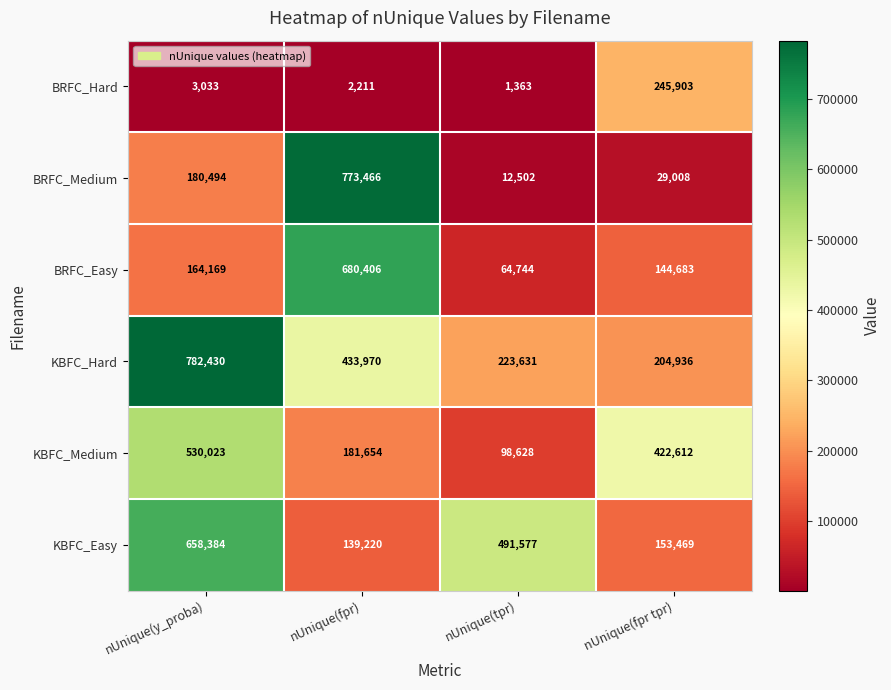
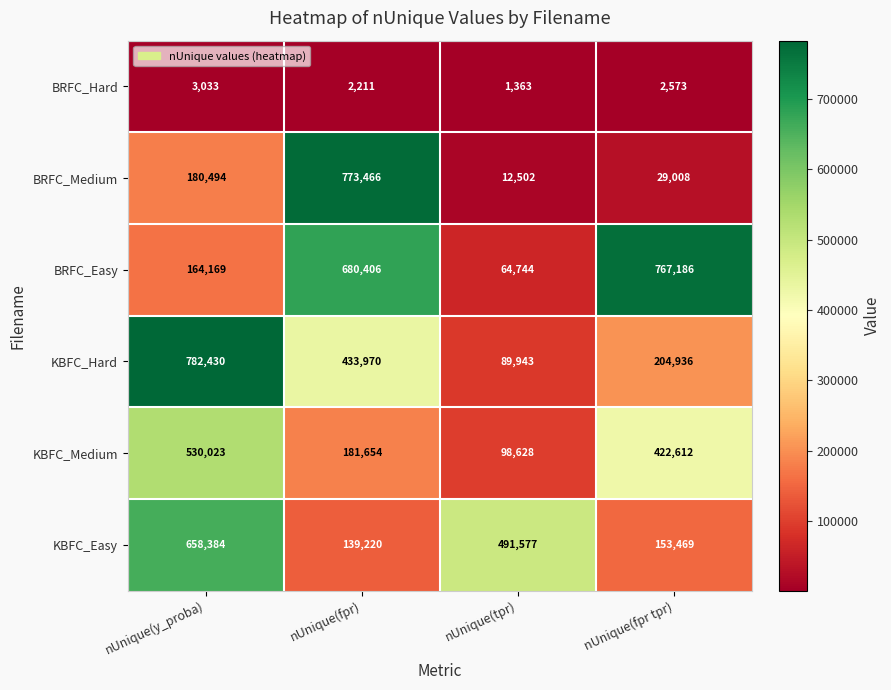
BRFC_Hard, nUnique(fpr tpr): 245,903 -> 2,573
BRFC_Easy, nUnique(fpr tpr): 144,683 -> 767,186
KBFC_Hard, nUnique(tpr): 223,631 -> 89,943
